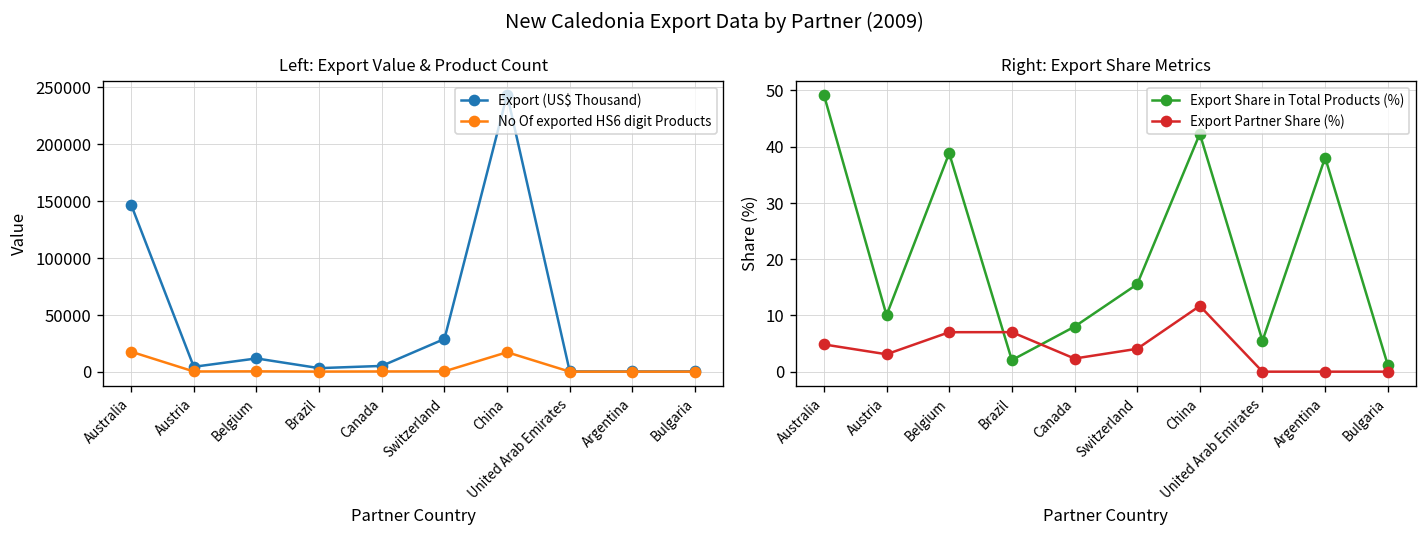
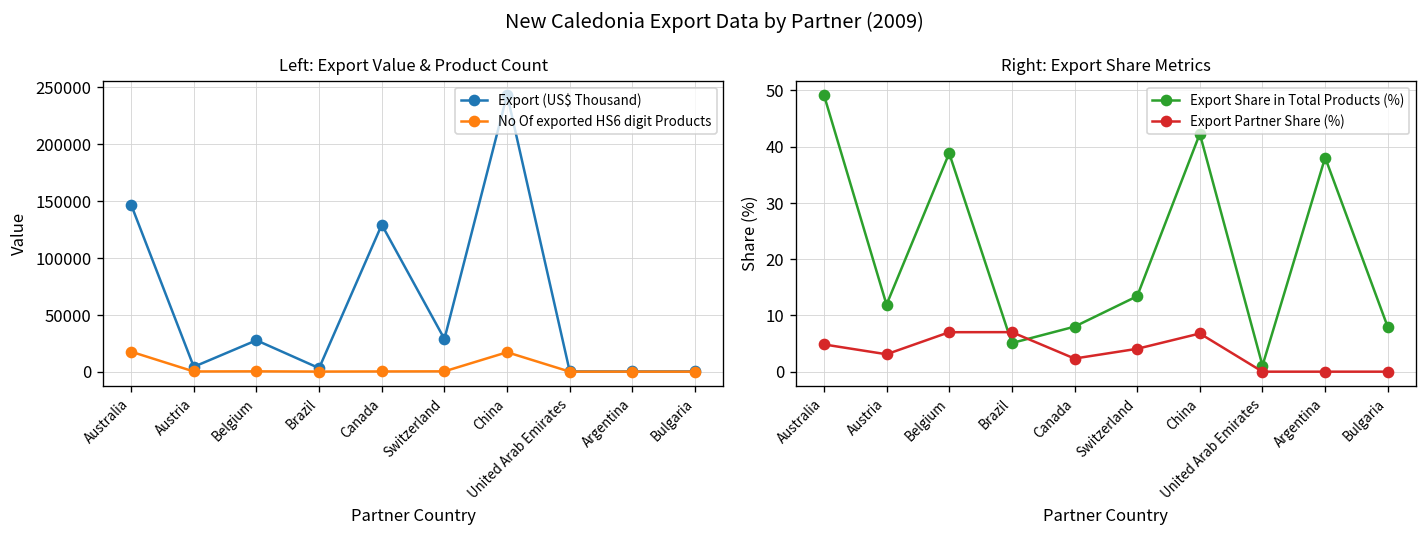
Left: Export Value & Product Count, Export (US$ Thousand), Belgium: 10000 -> 30000
Left: Export Value & Product Count, Export (US$ Thousand), Canada: 10000 -> 130000
Right: Export Share Metrics, Export Share in Total Products (%), Austria: 10 -> 12
Right: Export Share Metrics, Export Share in Total Products (%), Brazil: 2 -> 5
Right: Export Share Metrics, Export Share in Total Products (%), Switzerland: 16 -> 13
Right: Export Share Metrics, Export Partner Share (%), China: 12 -> 7
Right: Export Share Metrics, Export Share in Total Products (%), United Arab Emirates: 6 -> 1
Right: Export Share Metrics, Export Share in Total Products (%), Bulgaria: 1 -> 8
